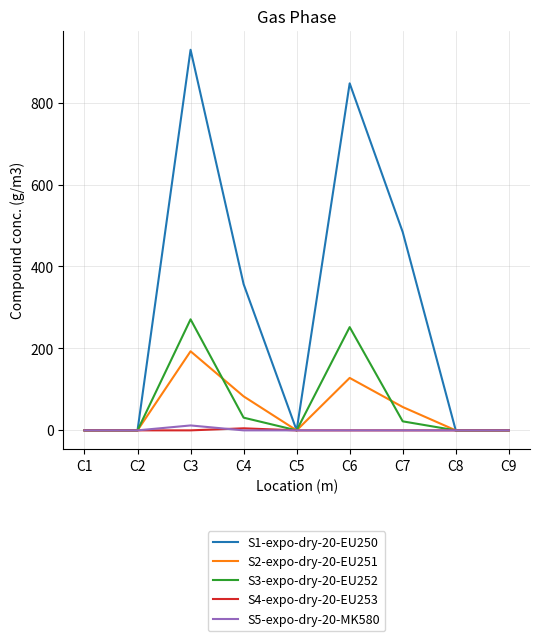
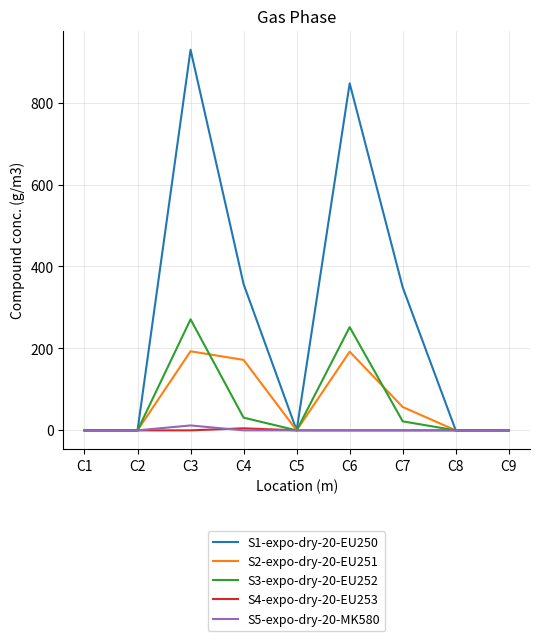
S2-expo-dry-20-EU251, C4: 80 -> 170
S2-expo-dry-20-EU251, C6: 130 -> 190
S1-expo-dry-20-EU250, C7: 480 -> 350
